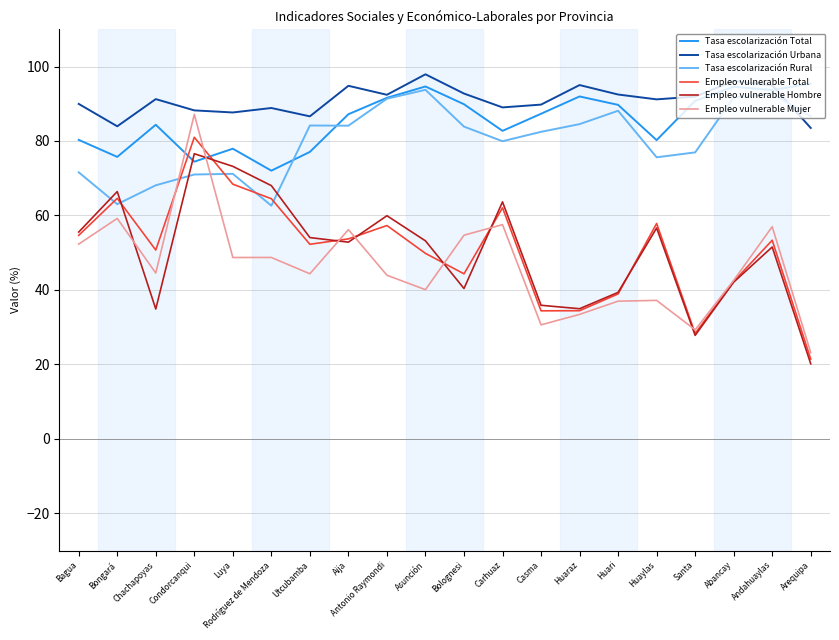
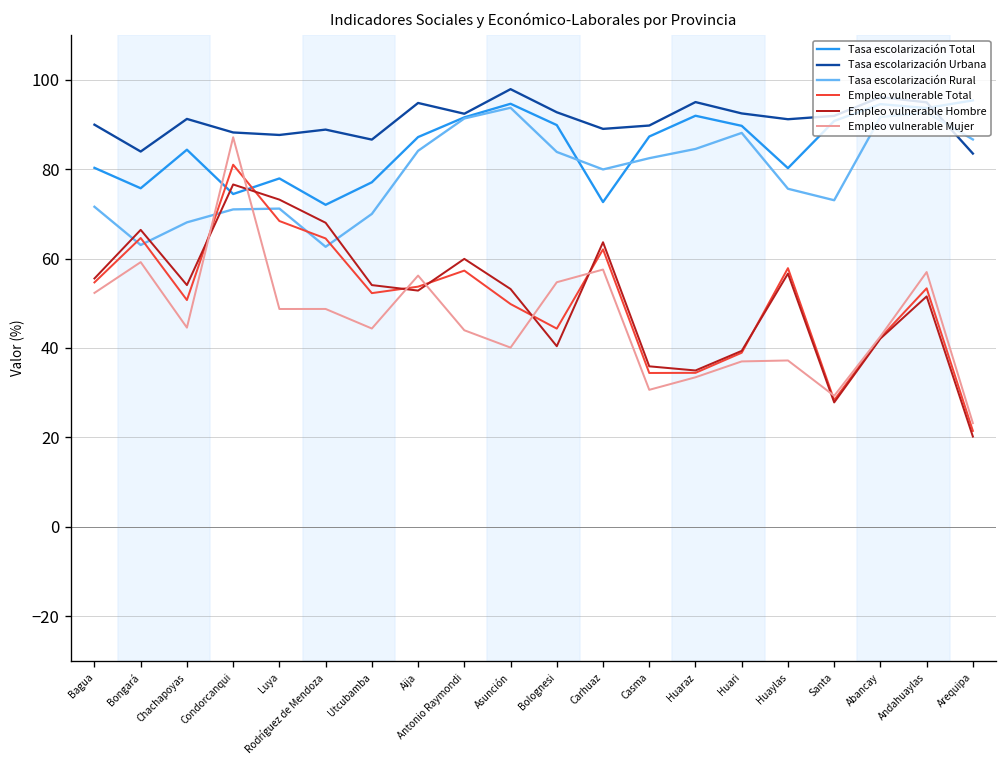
Empleo vulnerable Hombre, Chachapoyas: 35 -> 54
Tasa escolarización Rural, Utcubamba: 84 -> 70
Tasa escolarización Total, Carhuaz: 83 -> 73
Tasa escolarización Rural, Santa: 77 -> 73
